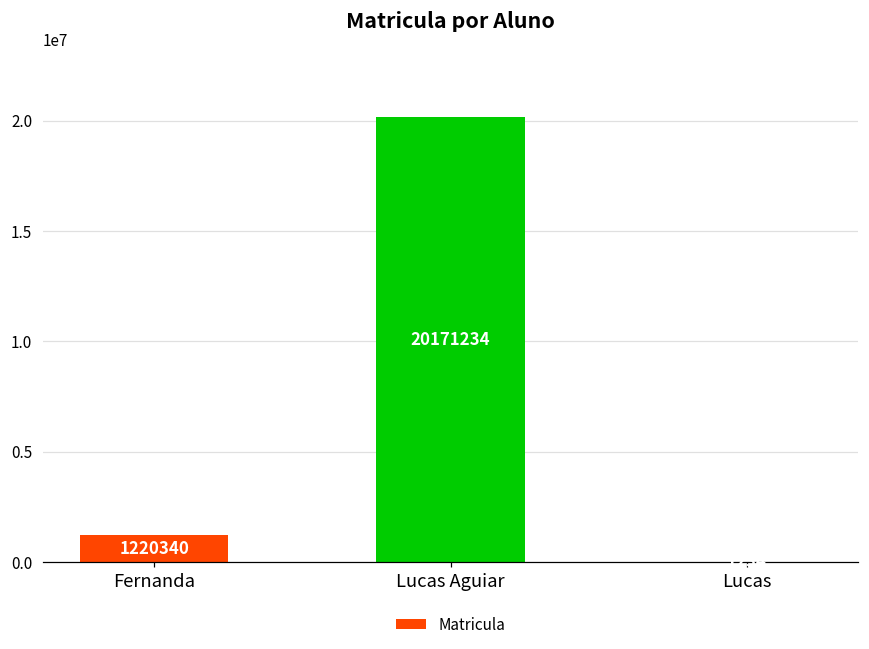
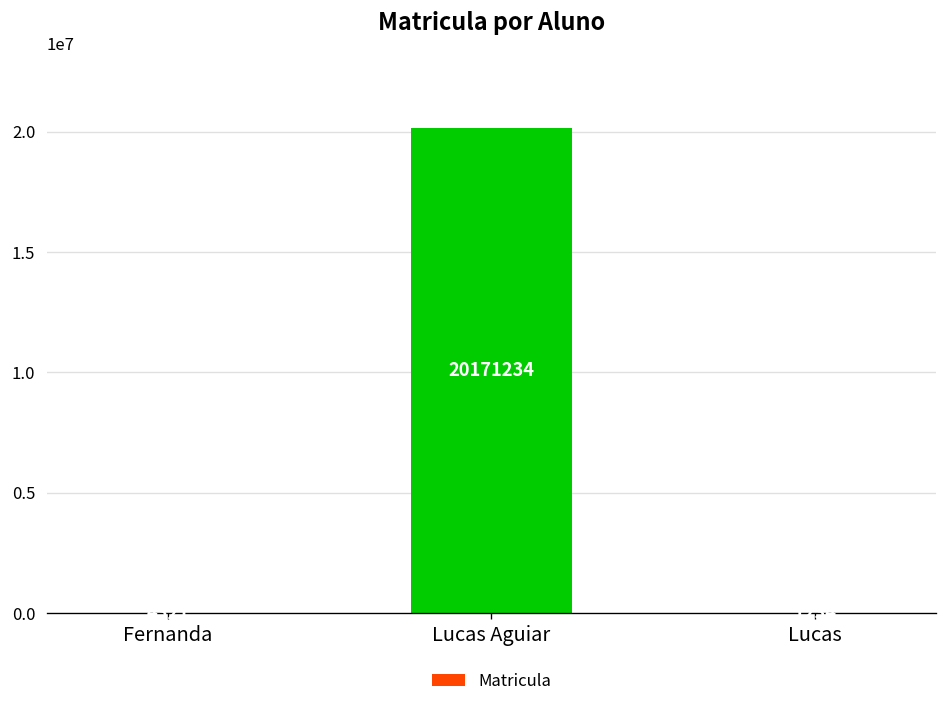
Fernanda: 1200000 -> 0
